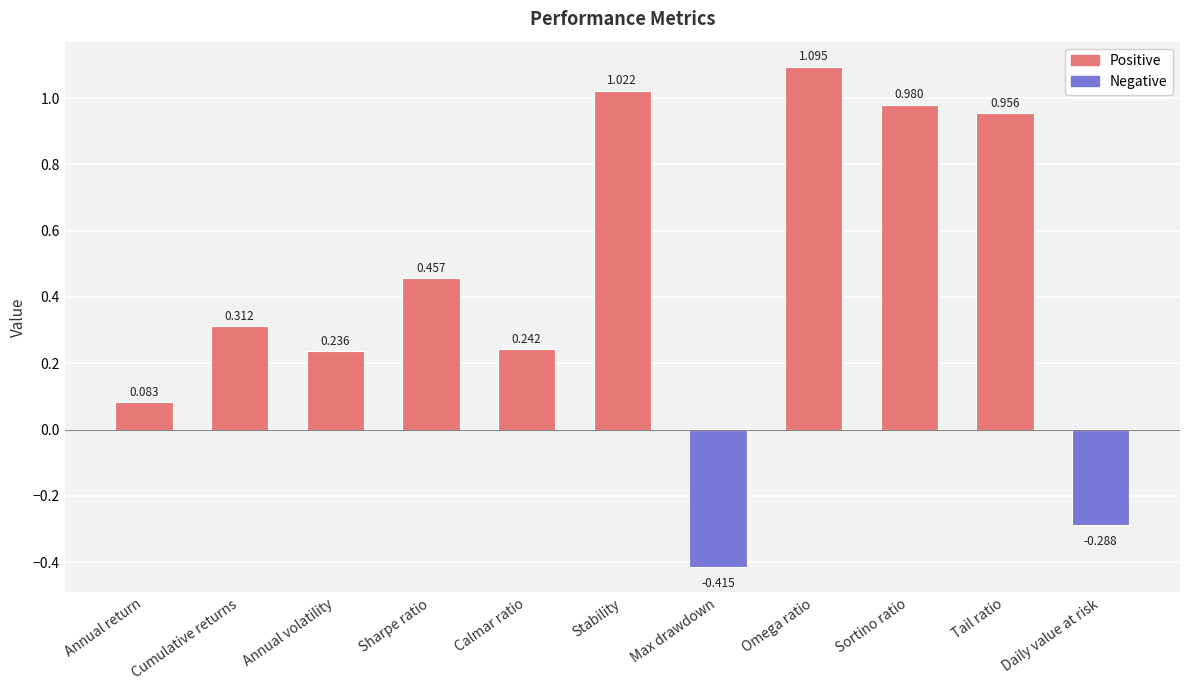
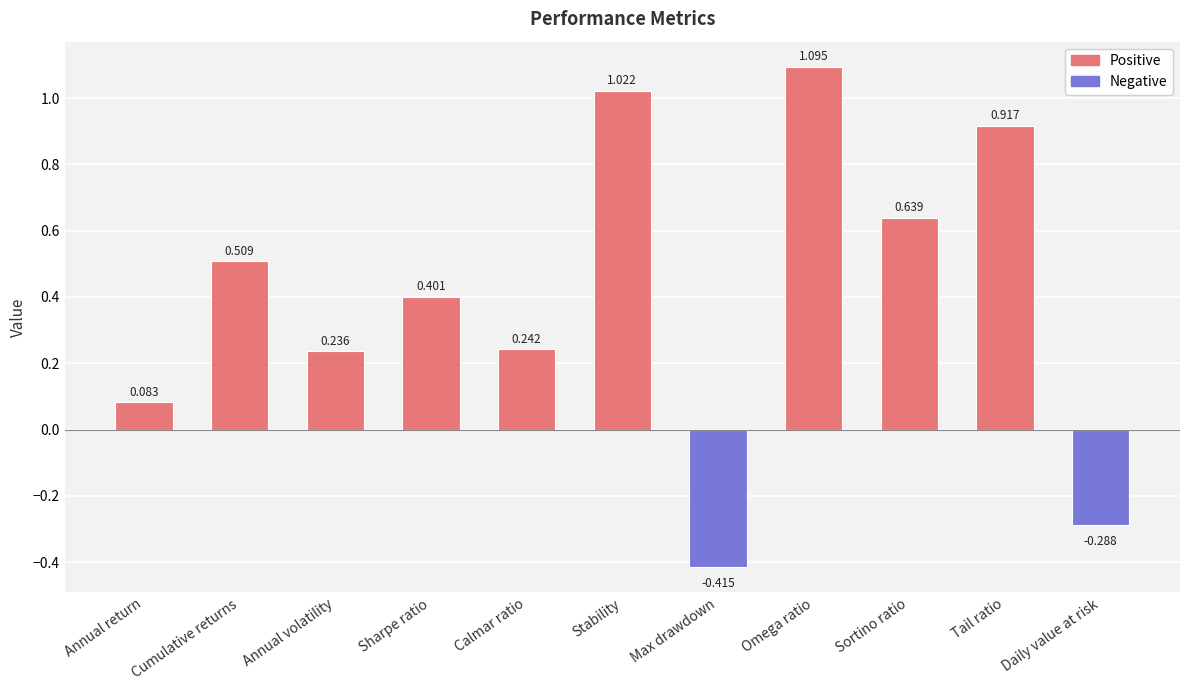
Cumulative returns: 0.312 -> 0.509
Sharpe ratio: 0.457 -> 0.401
Sortino ratio: 0.980 -> 0.639
Tail ratio: 0.956 -> 0.917
